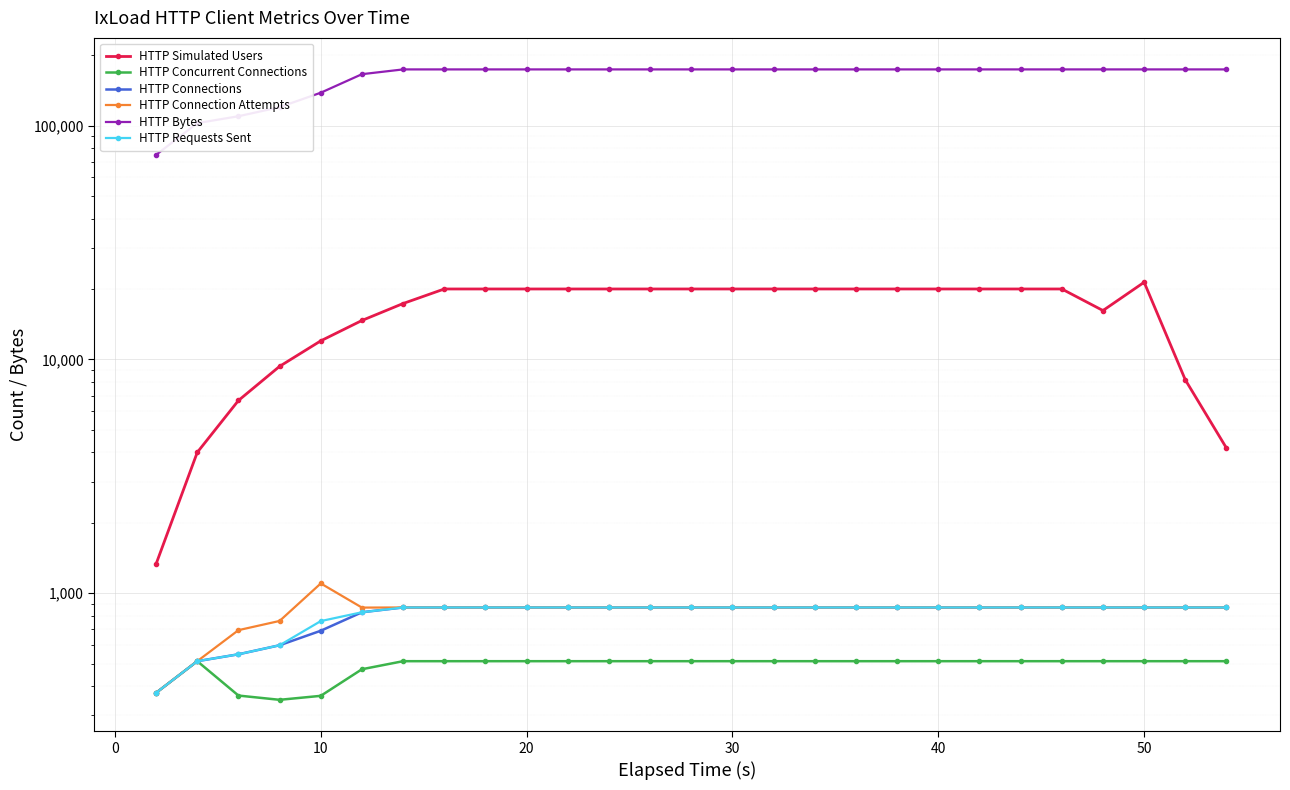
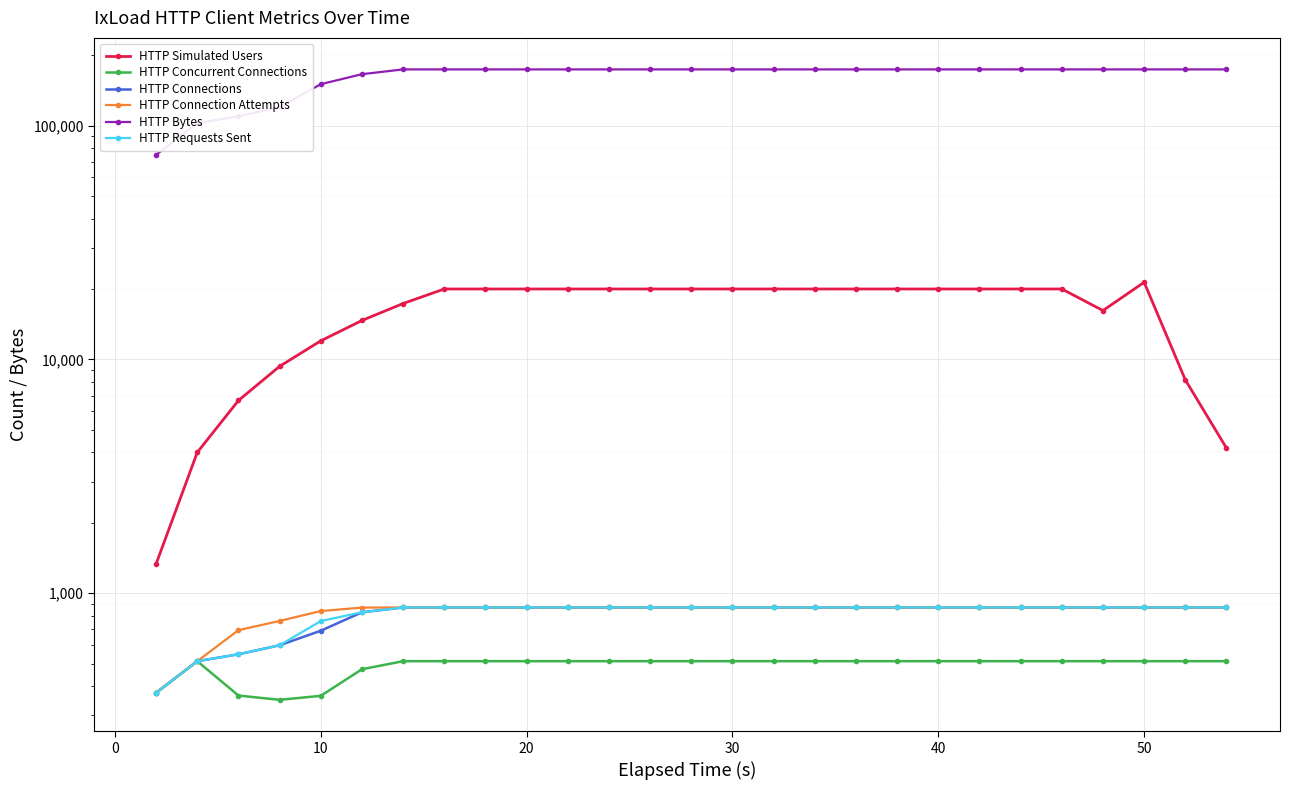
HTTP Connection Attempts, 10: 1,100 -> 840
HTTP Bytes, 10: 140,000 -> 150,000
